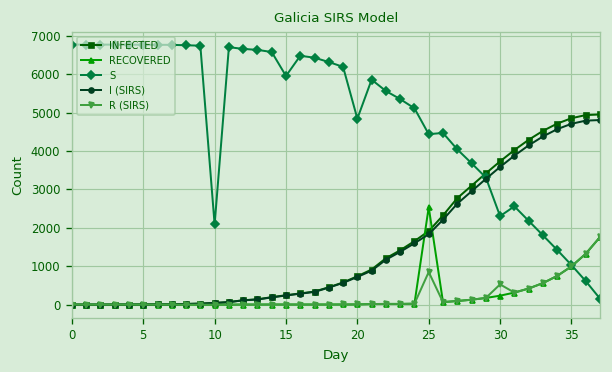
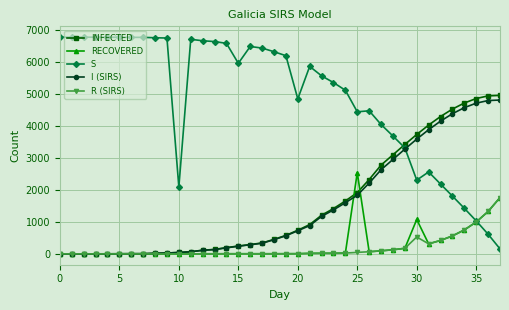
R (SIRS), 25: 900 -> 0
RECOVERED, 30: 200 -> 1100
